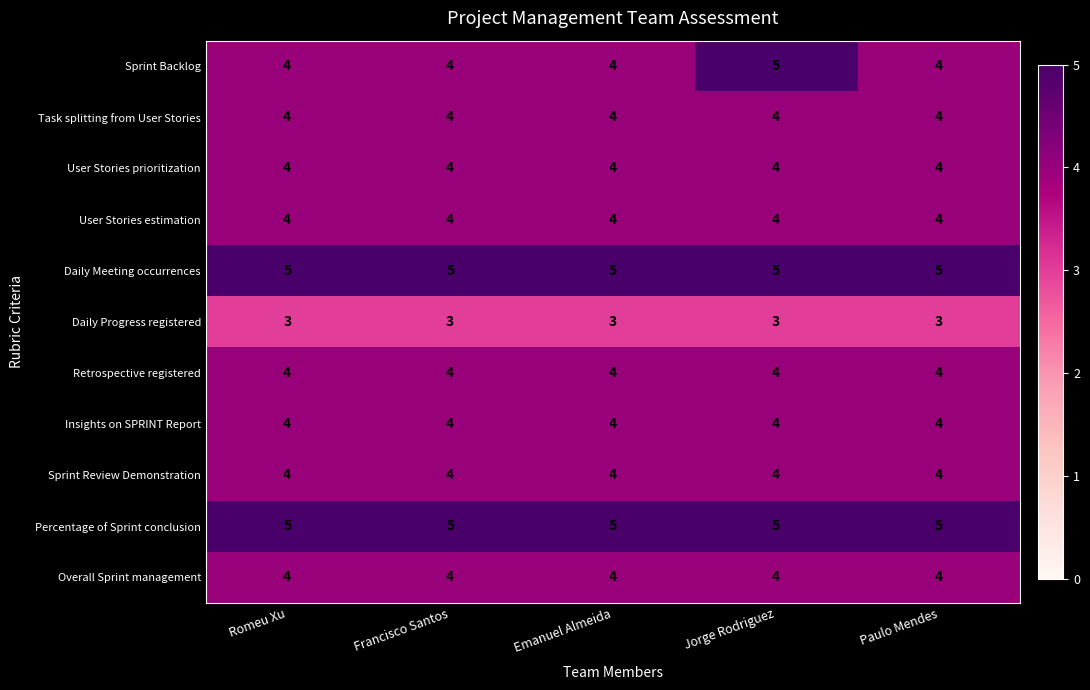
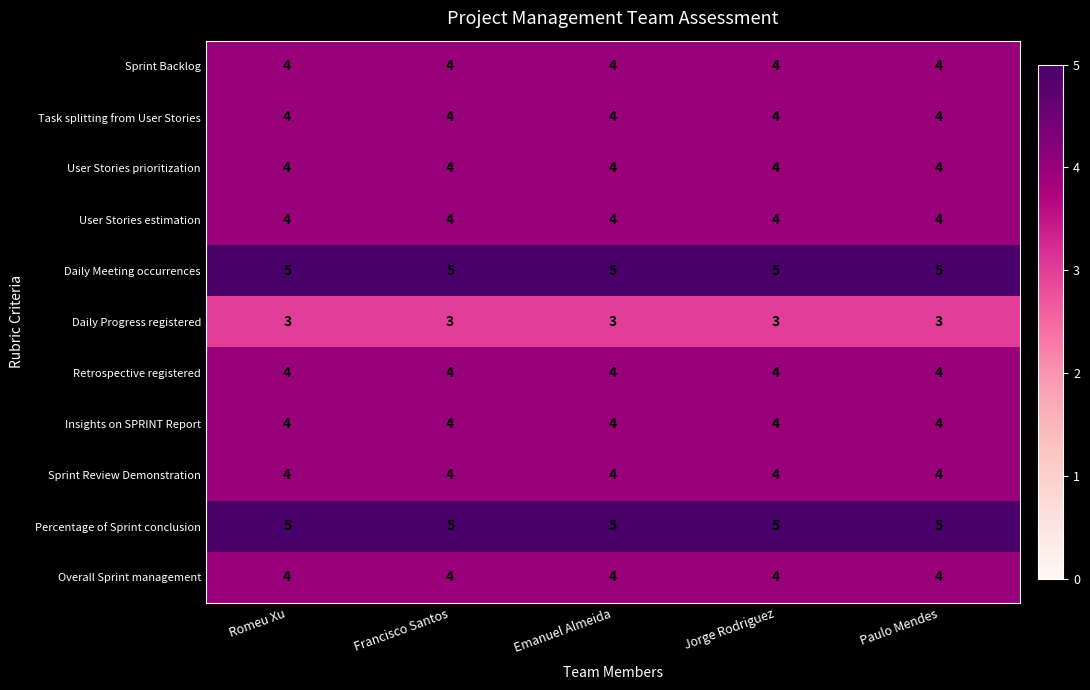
Sprint Backlog, Jorge Rodriguez: 5 -> 4
